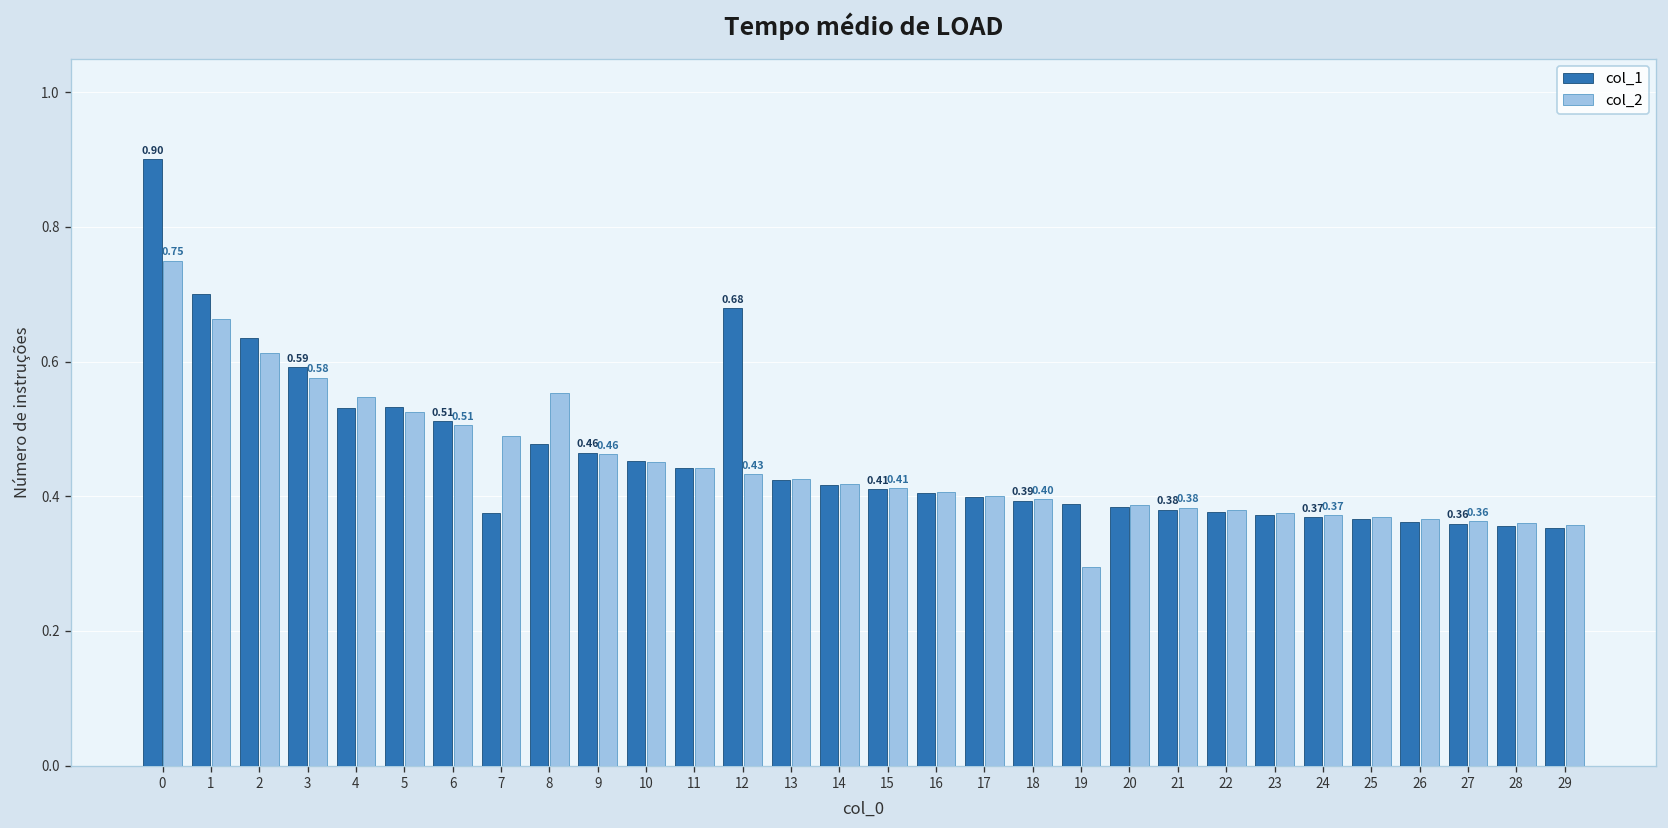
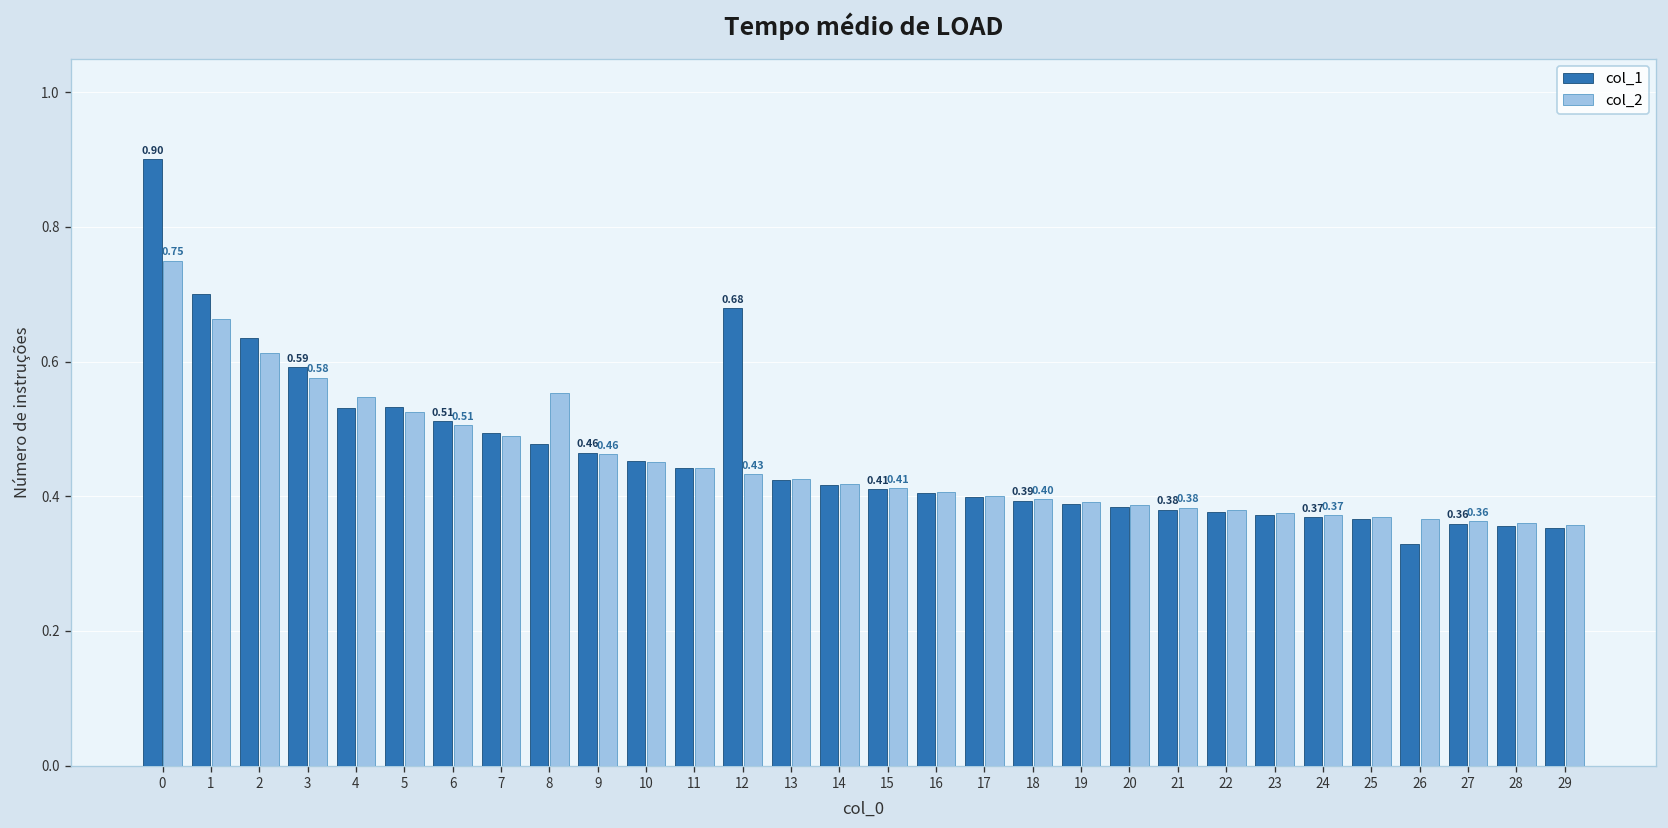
col_1, 7: 0.38 -> 0.49
col_2, 19: 0.29 -> 0.39
col_1, 26: 0.36 -> 0.33
